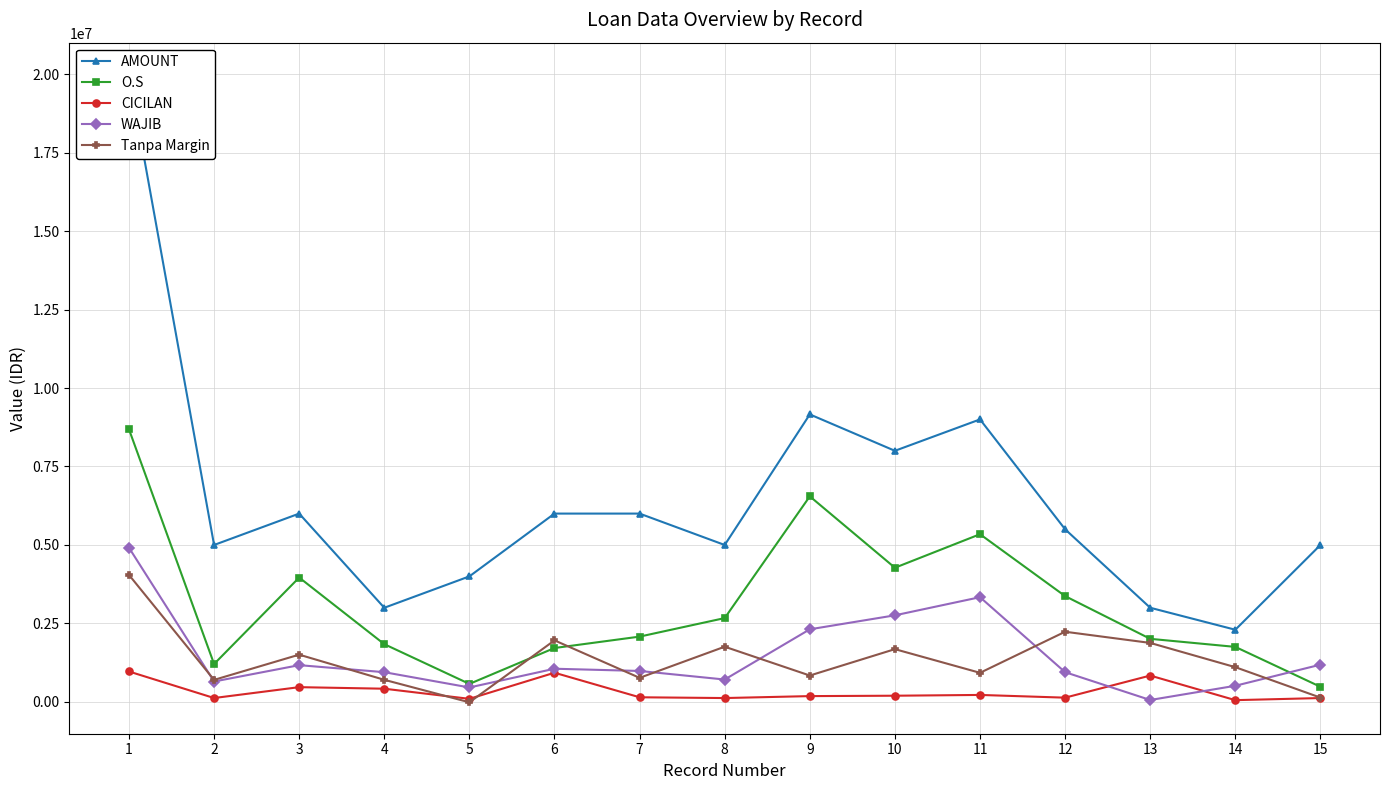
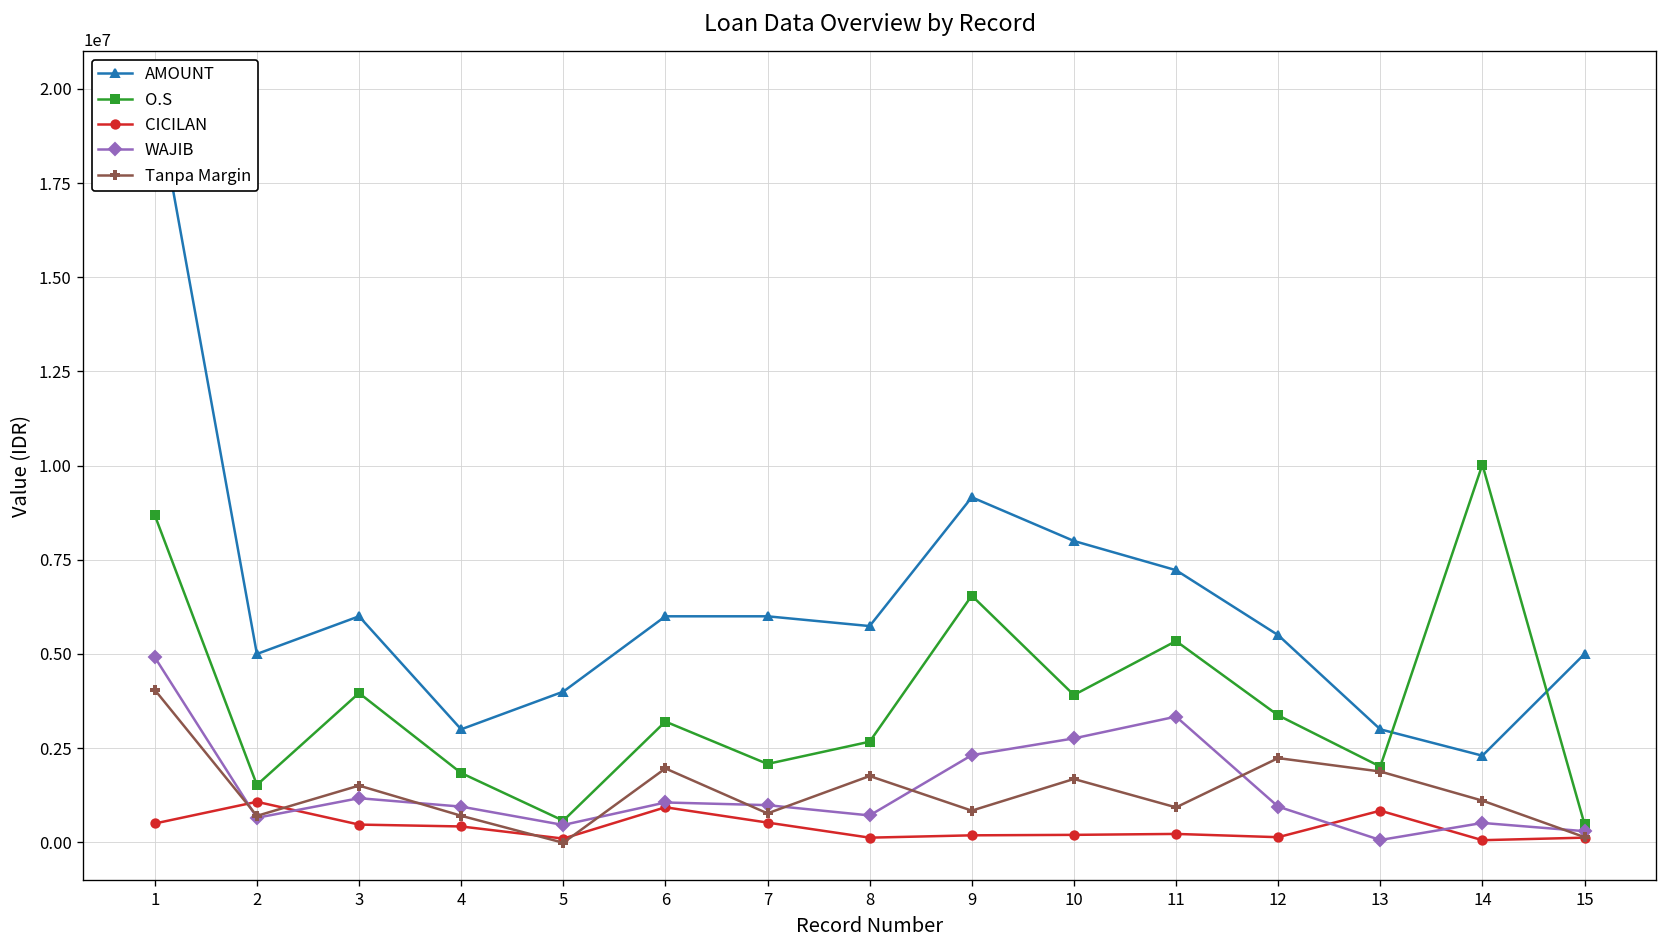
CICILAN, 1: 1000000 -> 500000
O.S, 2: 1200000 -> 1500000
CICILAN, 2: 100000 -> 1100000
O.S, 6: 1700000 -> 3200000
CICILAN, 7: 100000 -> 500000
AMOUNT, 8: 5000000 -> 5700000
O.S, 10: 4300000 -> 3900000
AMOUNT, 11: 9000000 -> 7200000
O.S, 14: 1800000 -> 10000000
WAJIB, 15: 1200000 -> 300000
